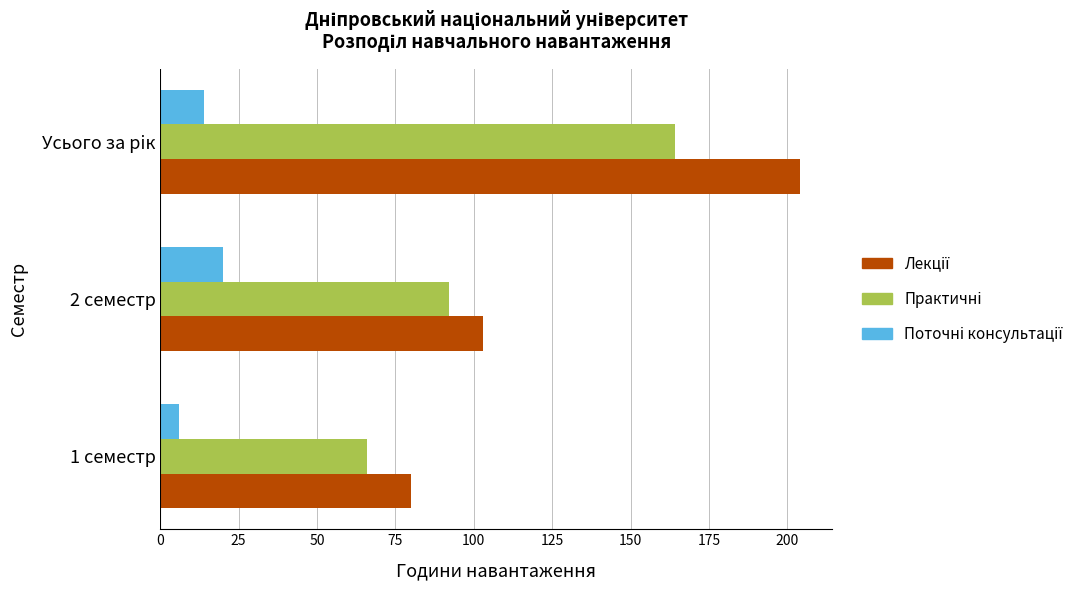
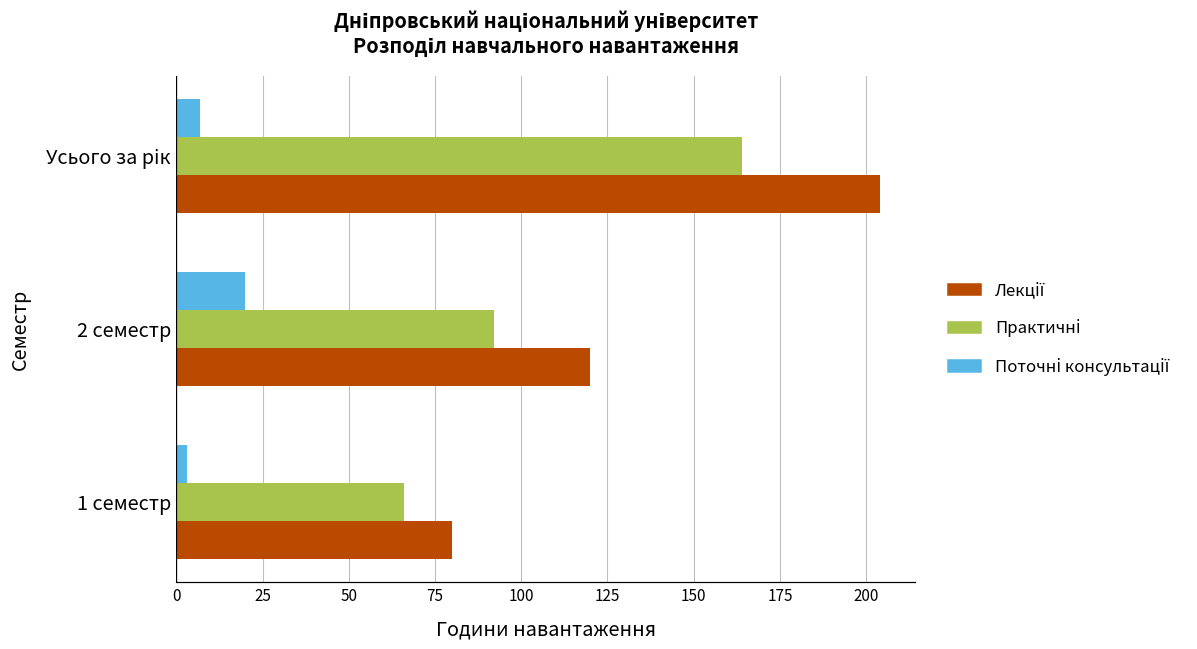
Поточні консультації, Усього за рік: 14 -> 7
Лекції, 2 семестр: 103 -> 120
Поточні консультації, 1 семестр: 6 -> 3
